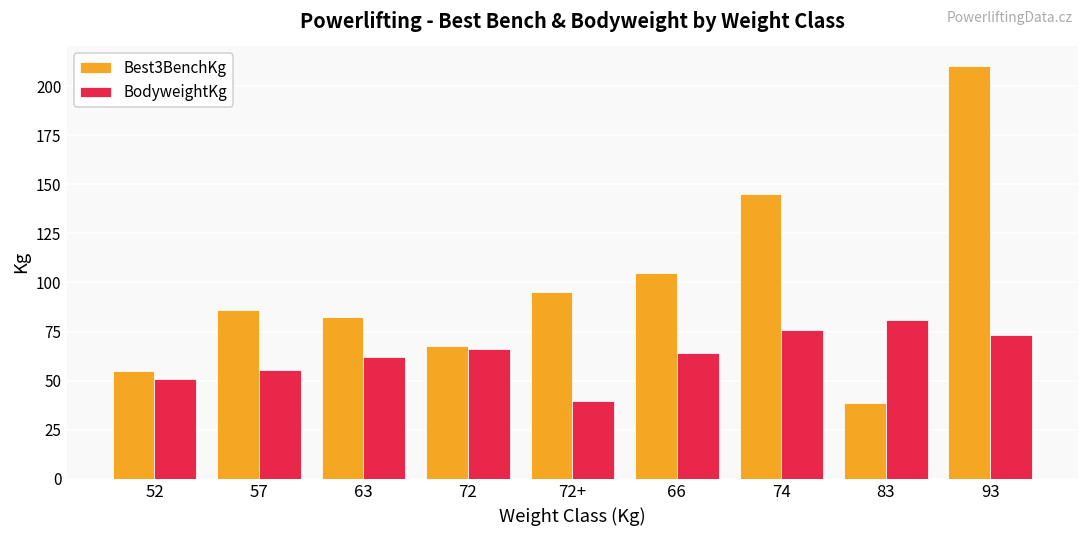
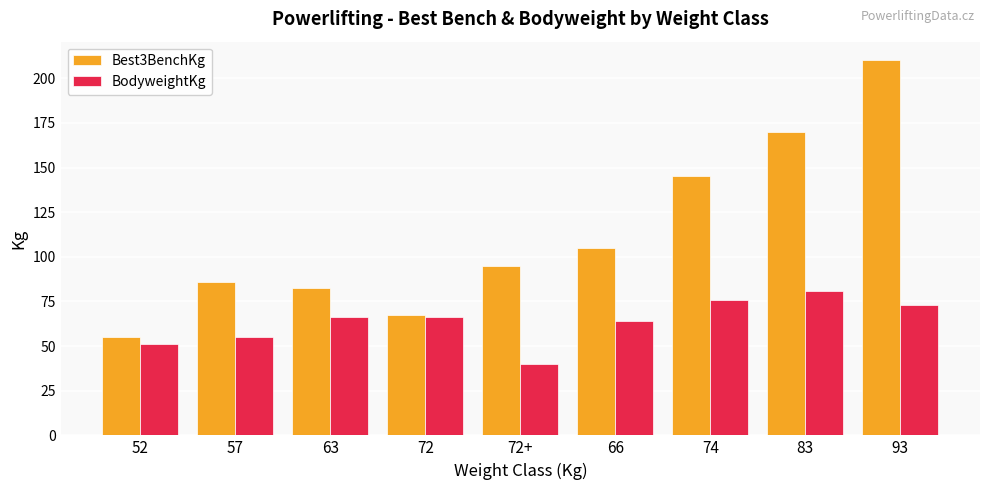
BodyweightKg, 63: 62 -> 67
Best3BenchKg, 83: 39 -> 170
